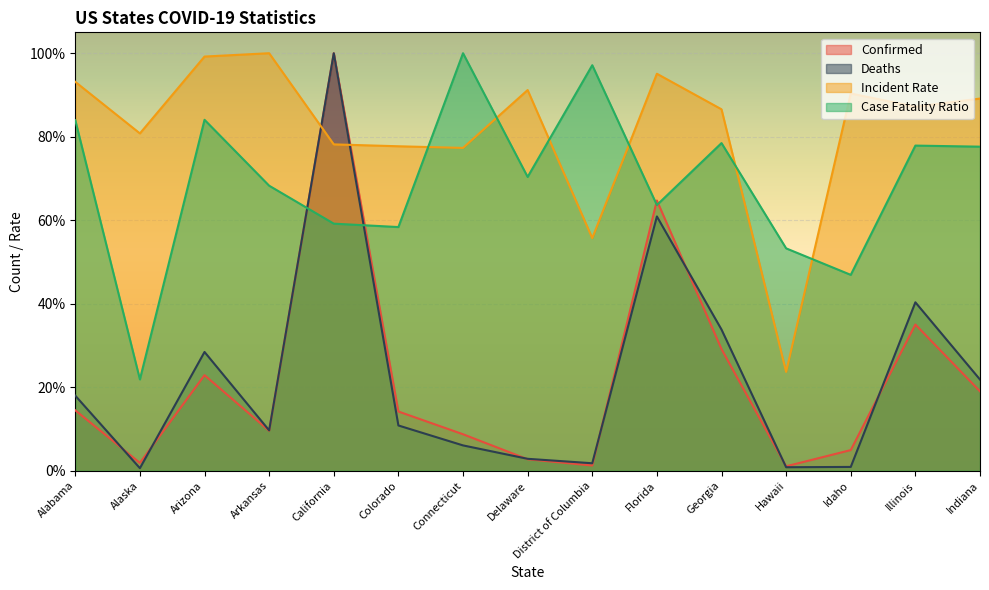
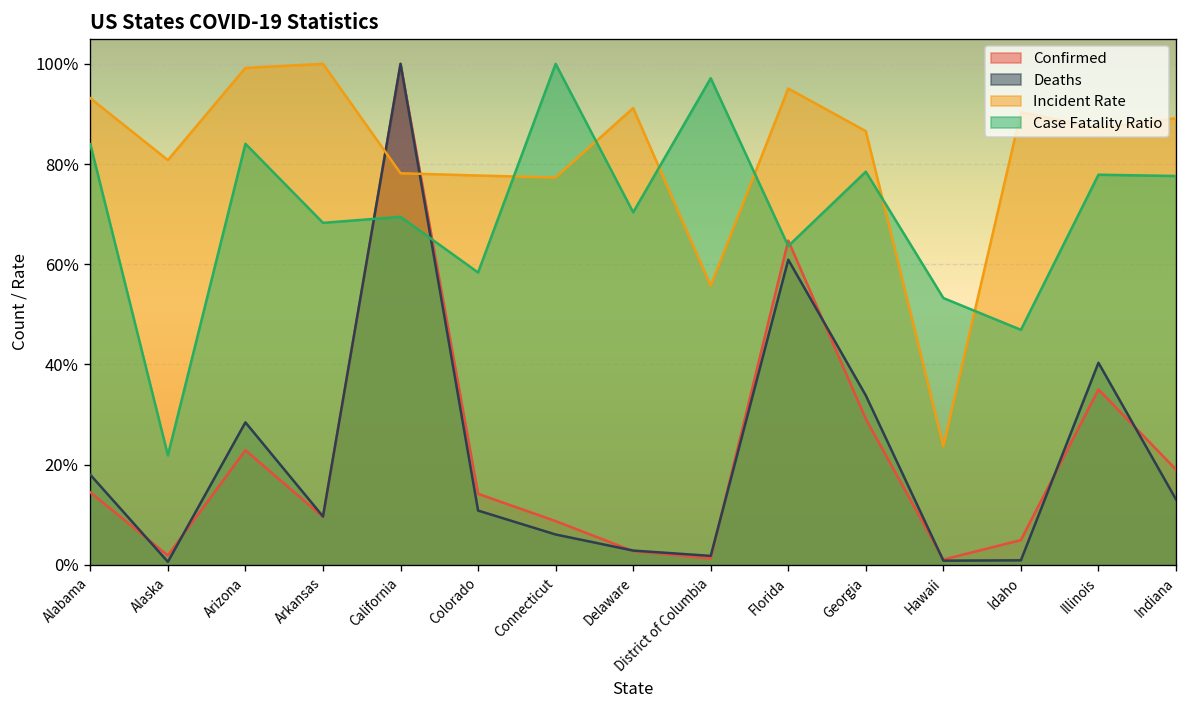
Case Fatality Ratio, California: 59% -> 69%
Deaths, Indiana: 22% -> 13%
